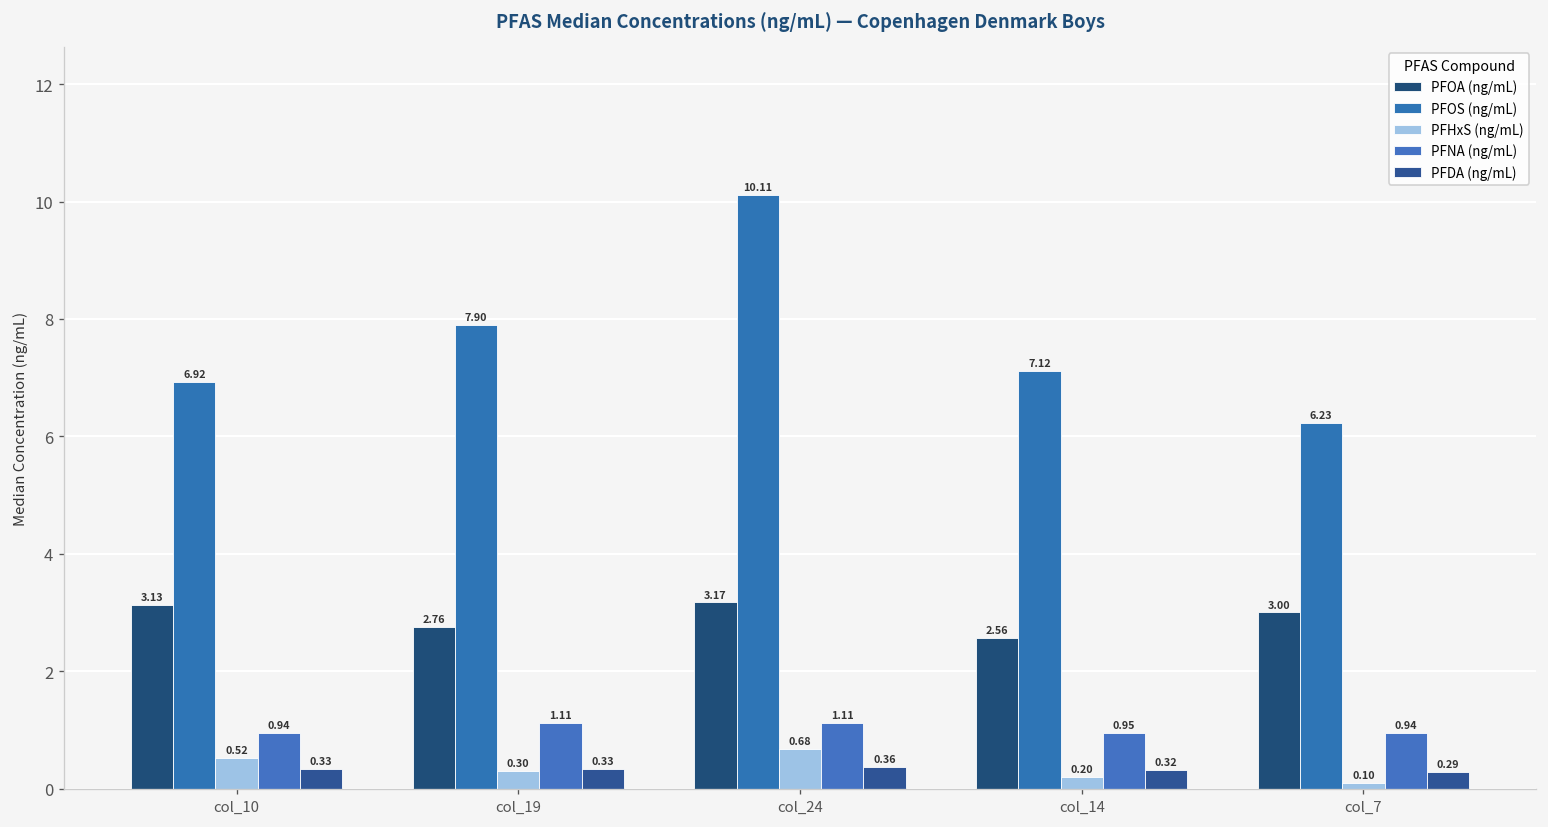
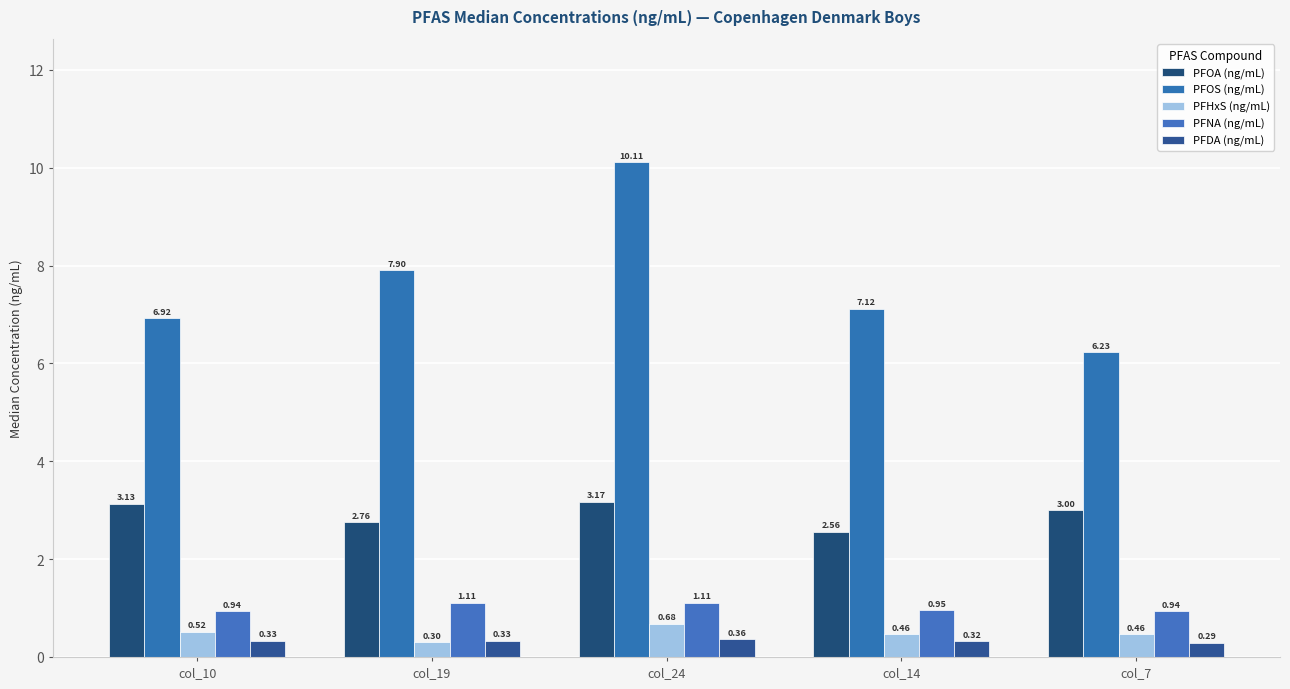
PFHxS (ng/mL), col_14: 0.20 -> 0.46
PFHxS (ng/mL), col_7: 0.10 -> 0.46
